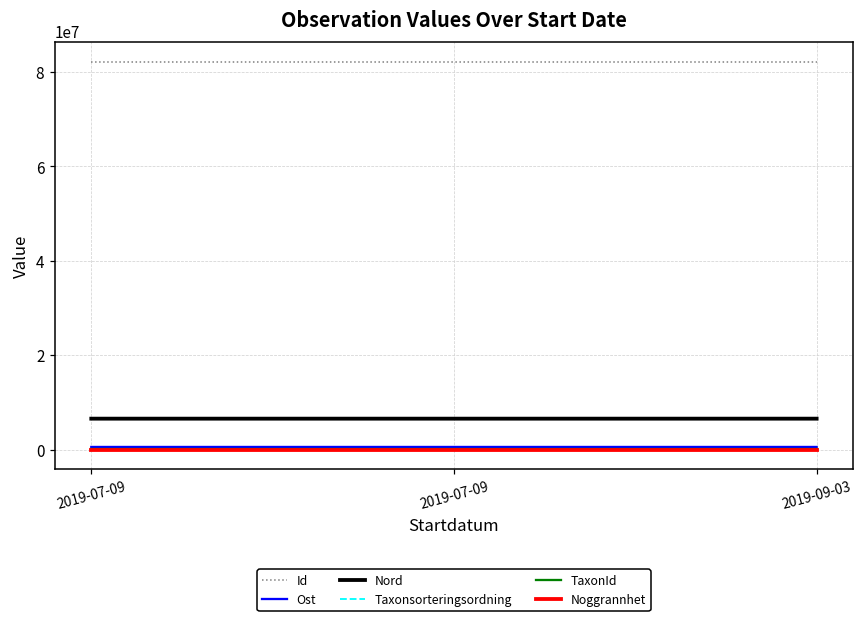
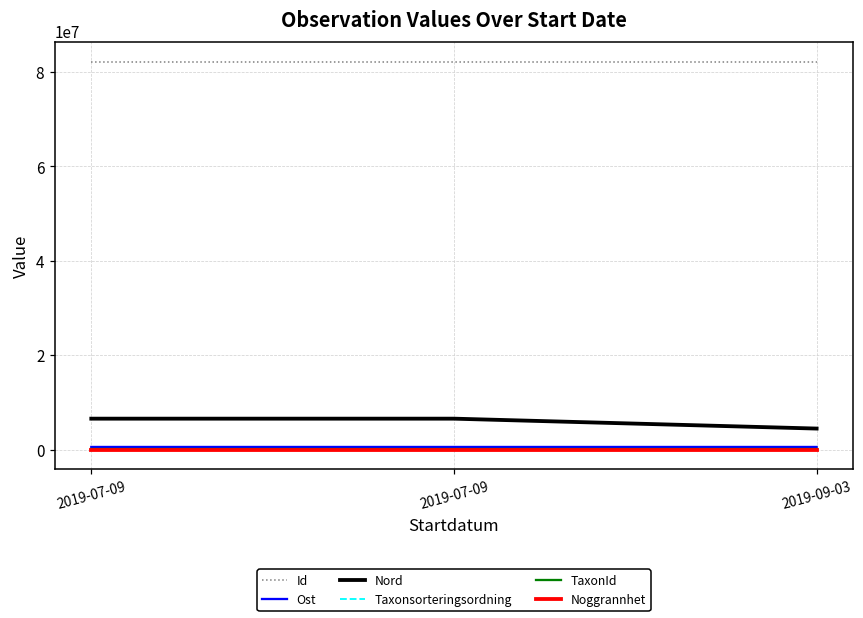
Nord, 2019-09-03: 7000000 -> 4000000
